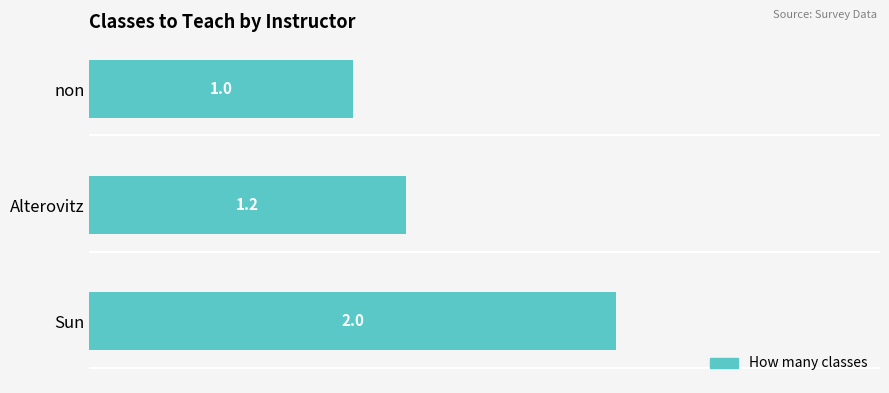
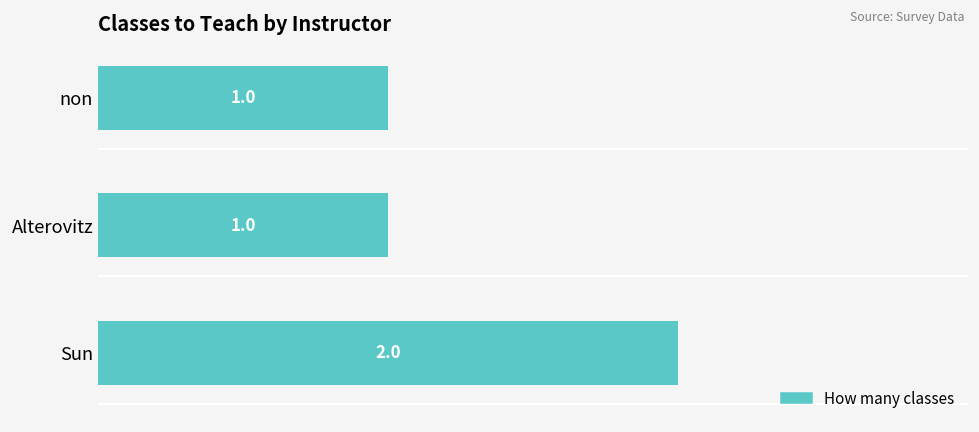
Alterovitz: 1.2 -> 1.0
